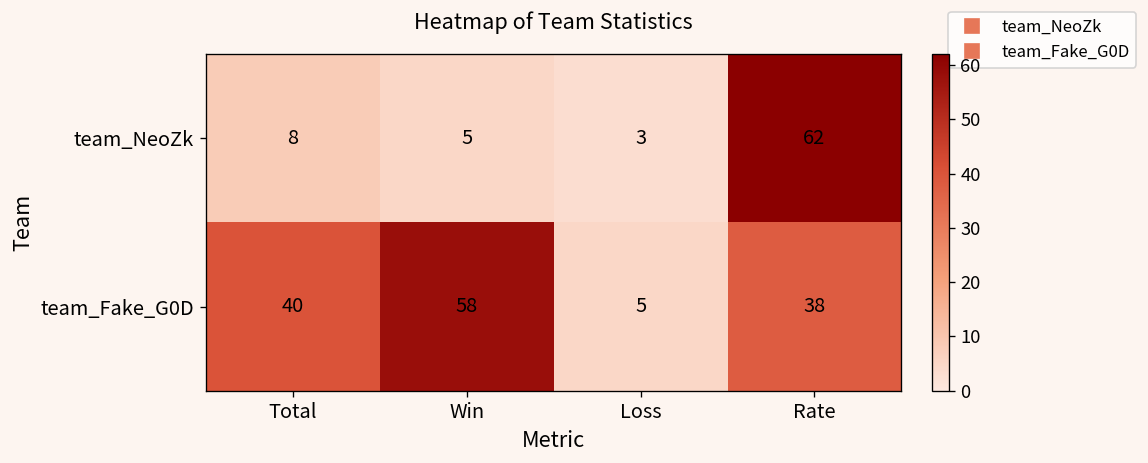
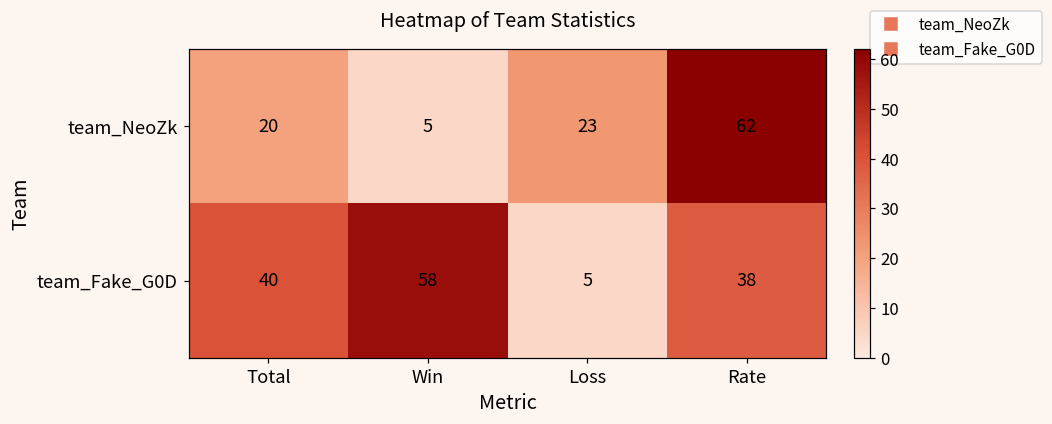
team_NeoZk, Total: 8 -> 20
team_NeoZk, Loss: 3 -> 23
